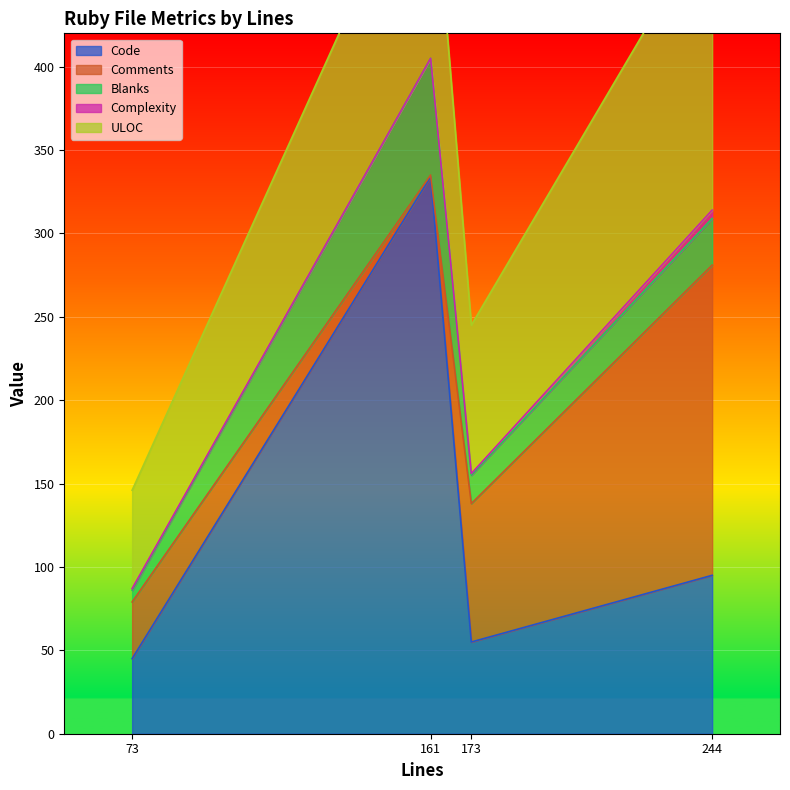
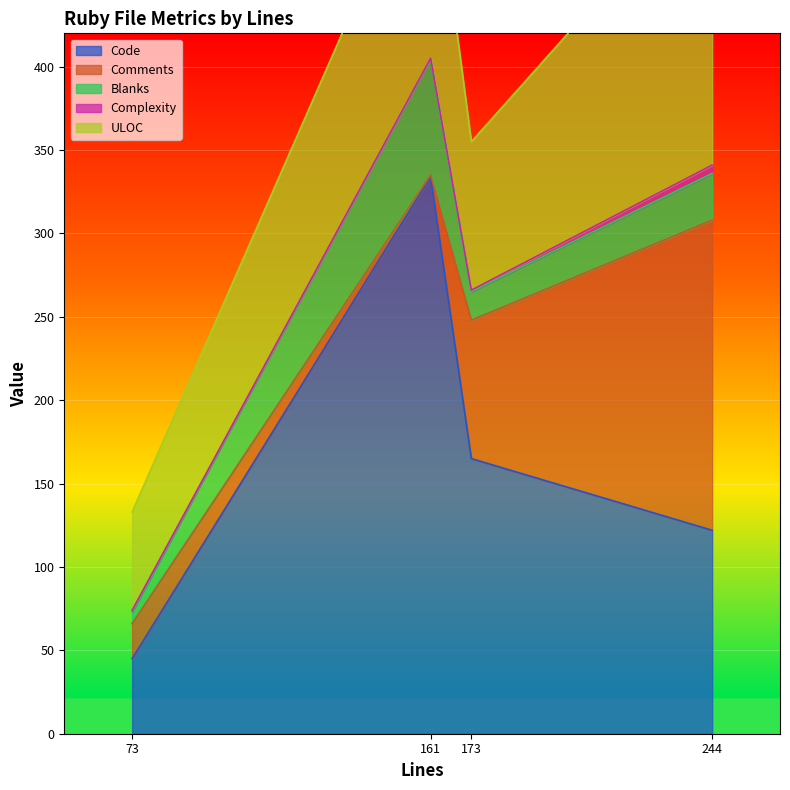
Comments, 73: 34 -> 21
Code, 173: 55 -> 165
Code, 244: 95 -> 122
